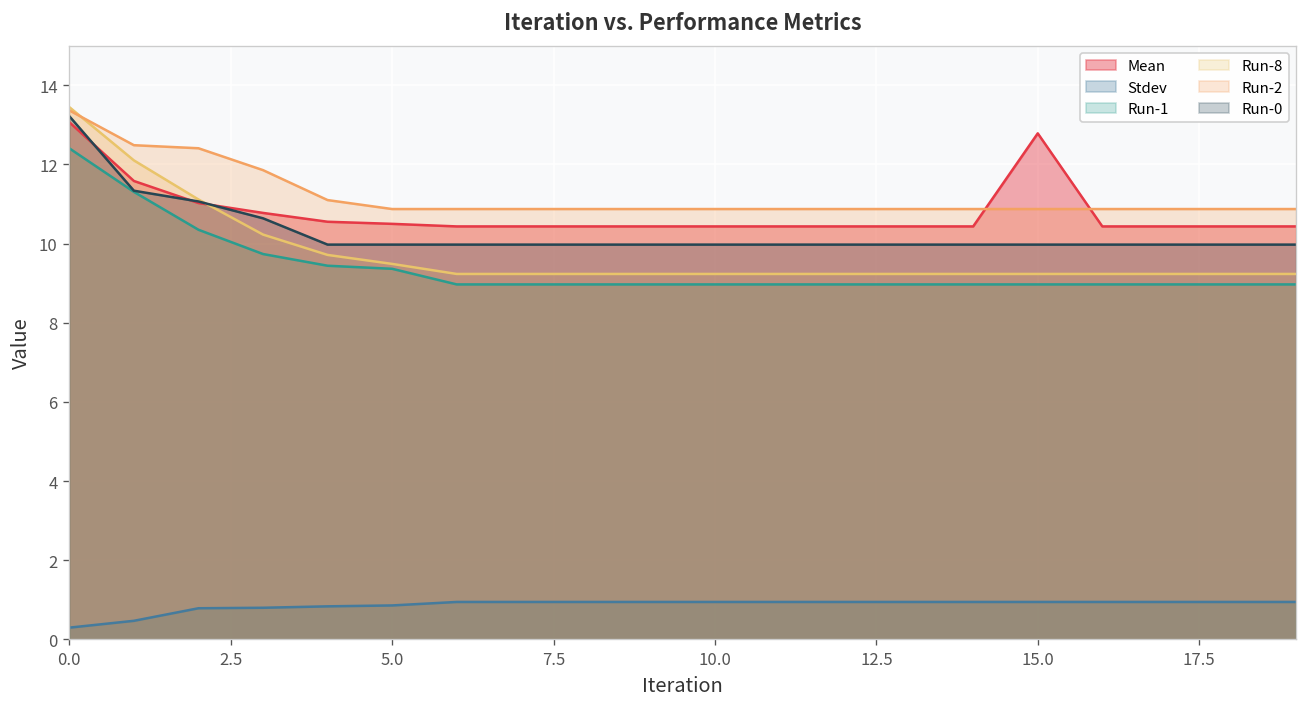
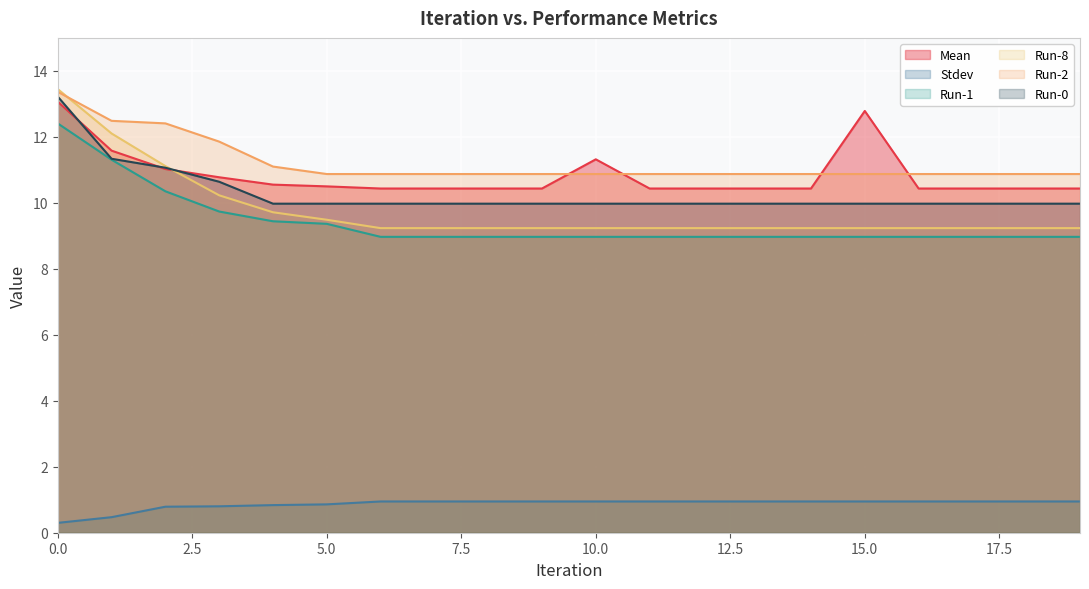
Mean, 10.0: 10.4 -> 11.3
